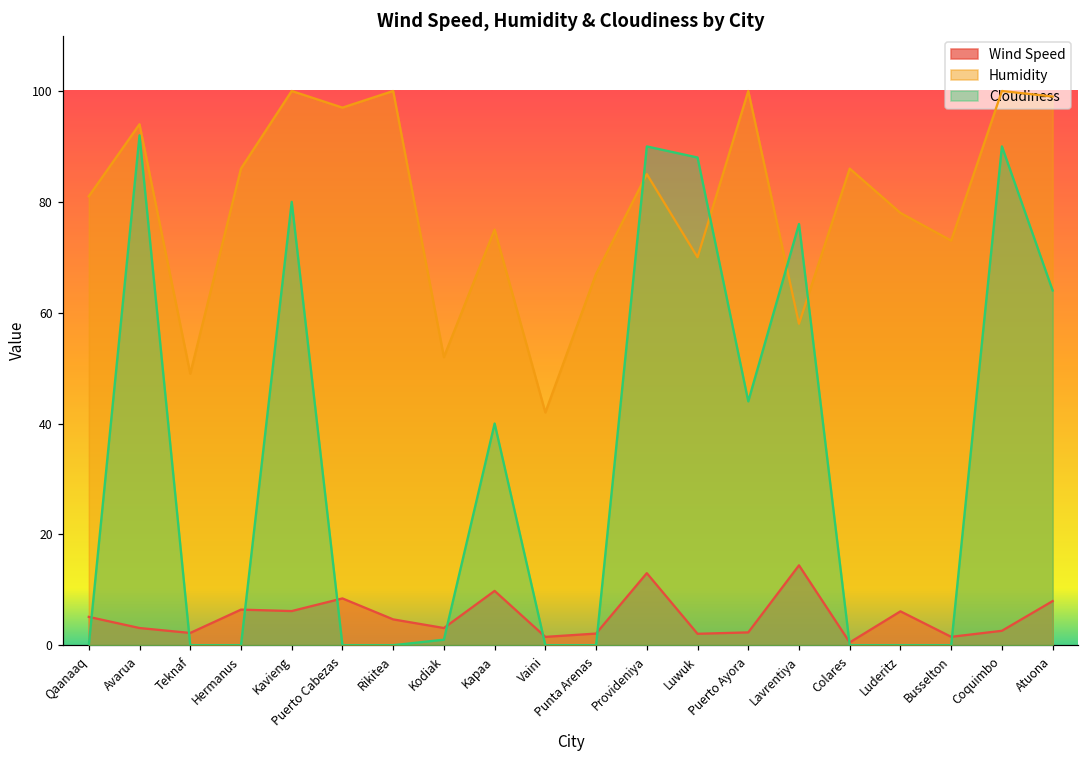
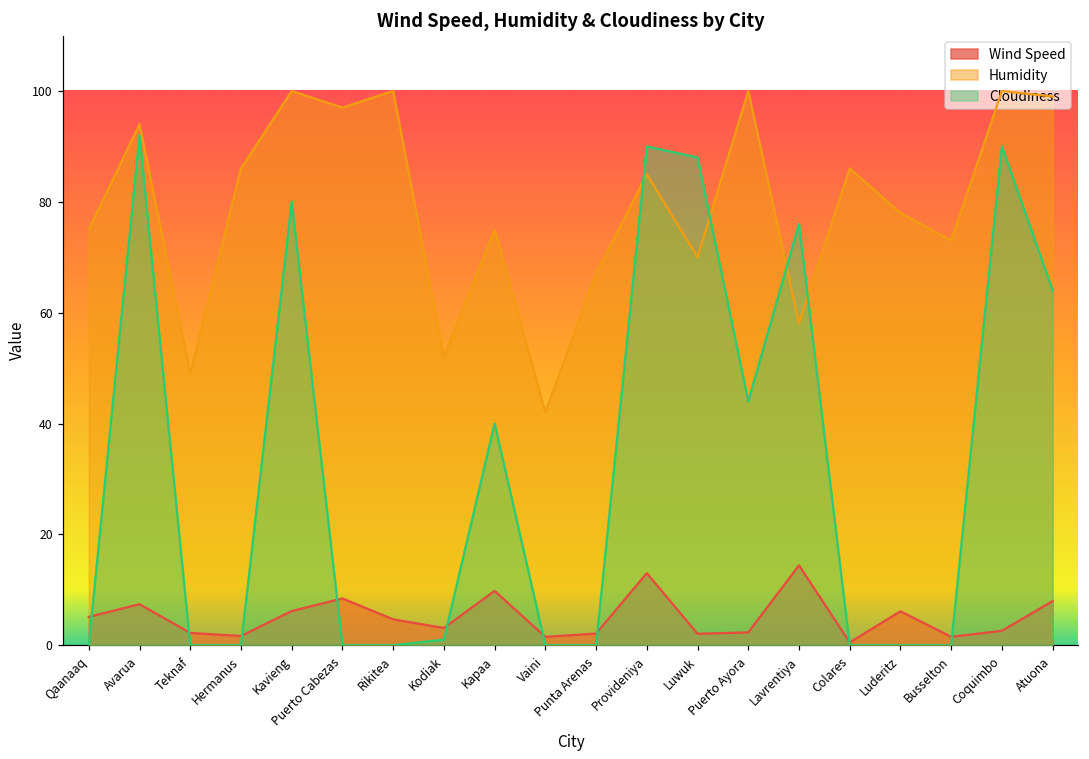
Humidity, Qaanaaq: 81 -> 75
Wind Speed, Avarua: 3 -> 7
Wind Speed, Hermanus: 6 -> 2
